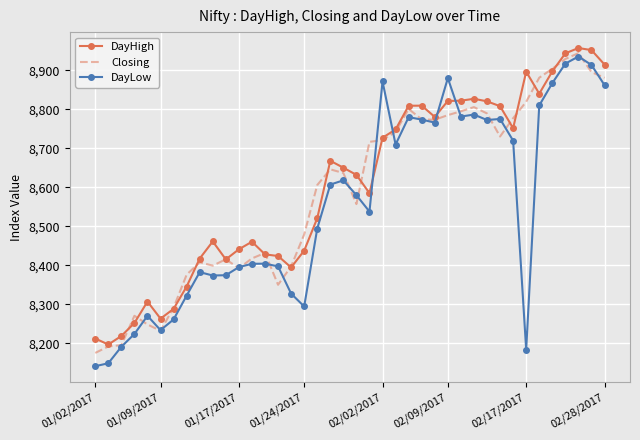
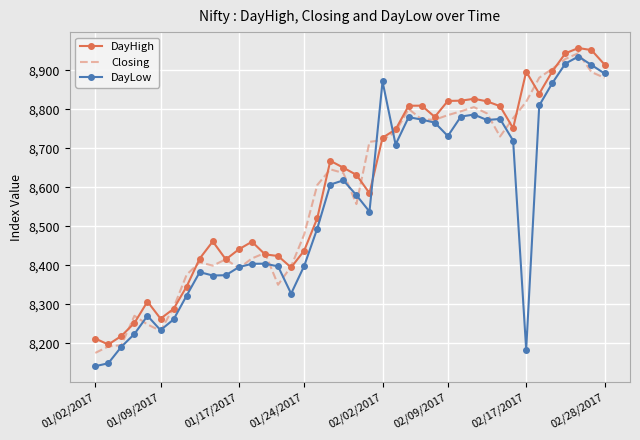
DayLow, 01/24/2017: 8,290 -> 8,400
DayLow, 02/09/2017: 8,880 -> 8,730
DayLow, 02/28/2017: 8,860 -> 8,890
